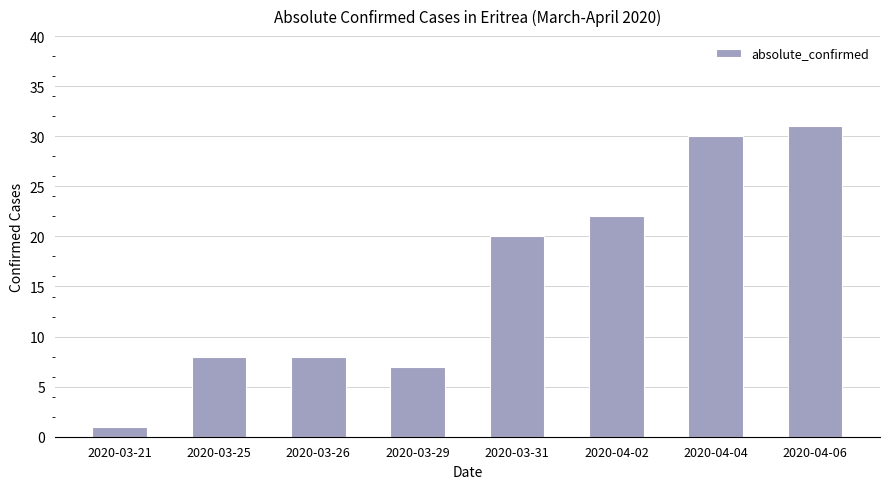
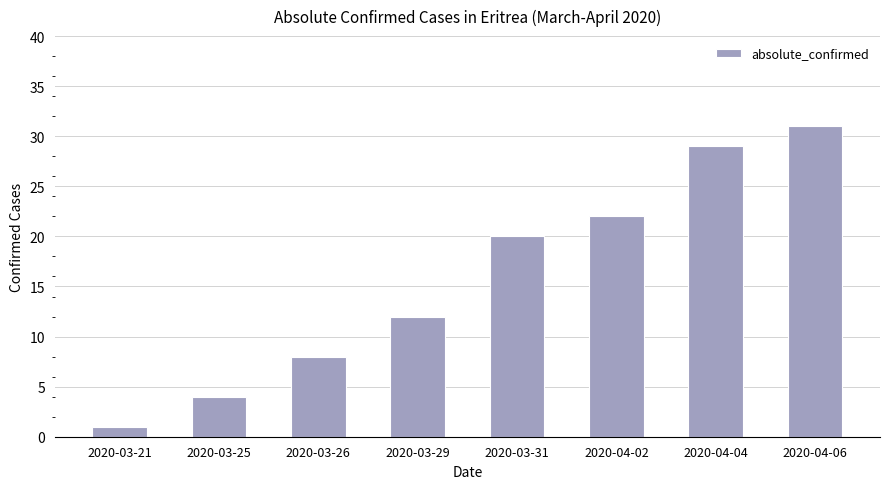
2020-03-25: 8 -> 4
2020-03-29: 7 -> 12
2020-04-04: 30 -> 29
